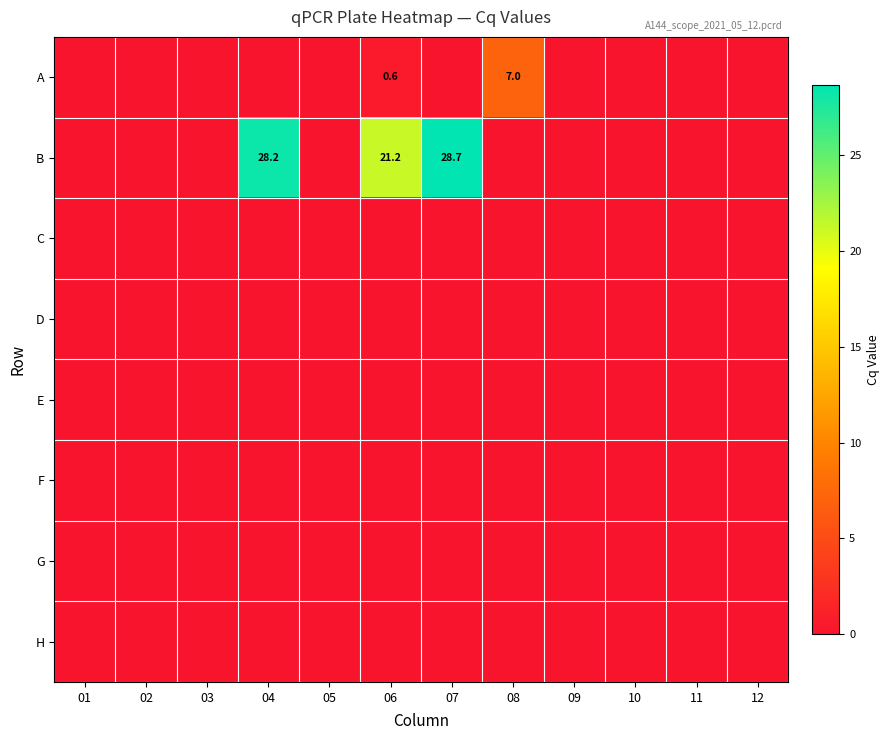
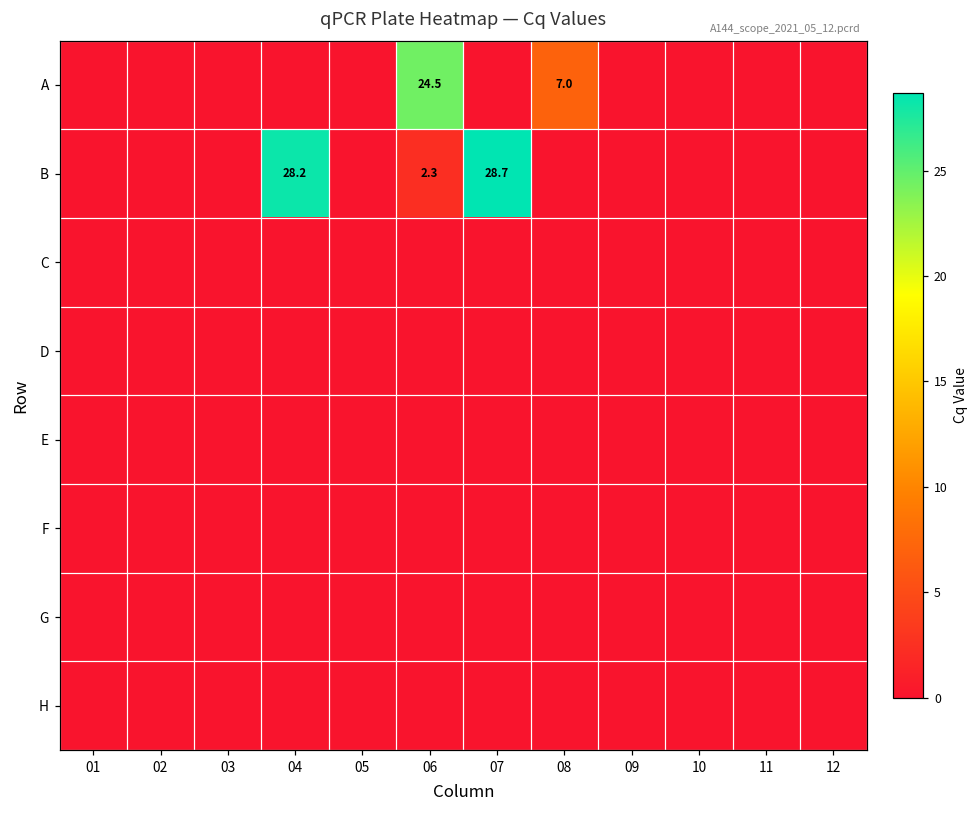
A, 06: 0.6 -> 24.5
B, 06: 21.2 -> 2.3
